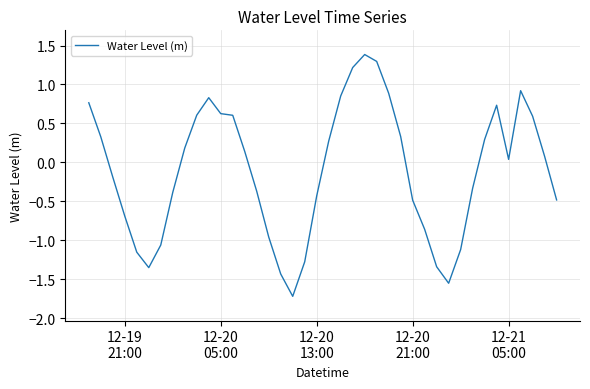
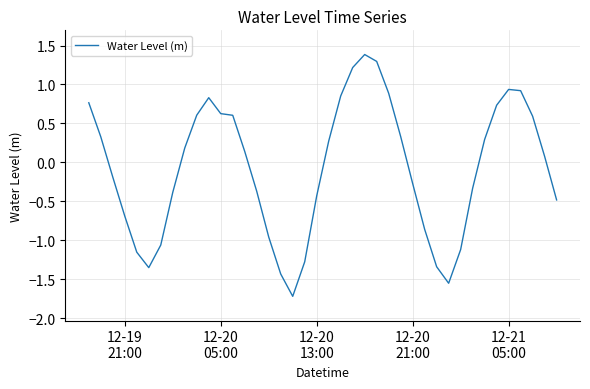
12-20 21:00: -0.5 -> -0.3
12-21 05:00: 0.0 -> 0.9
